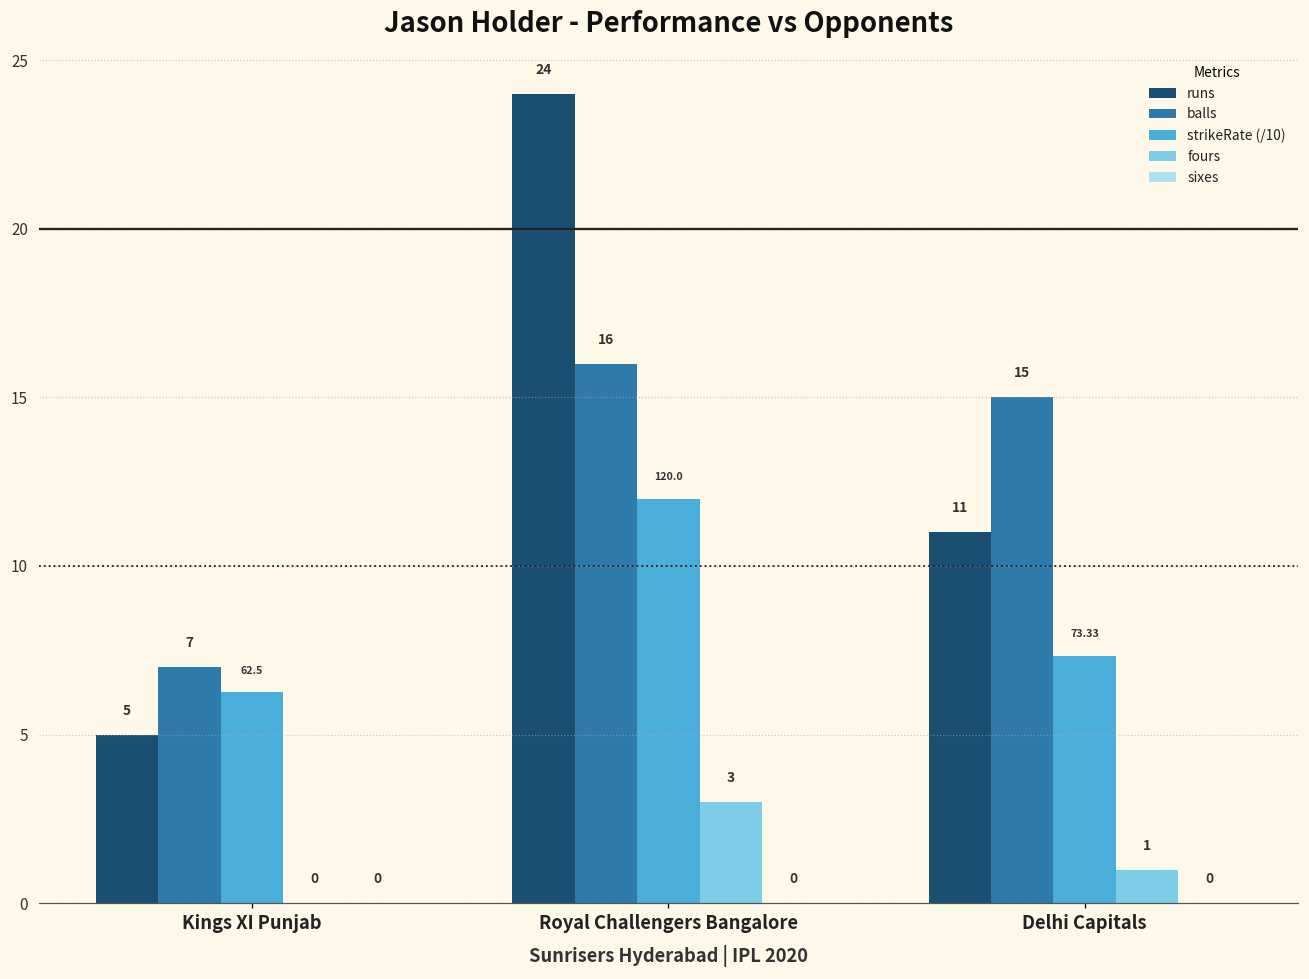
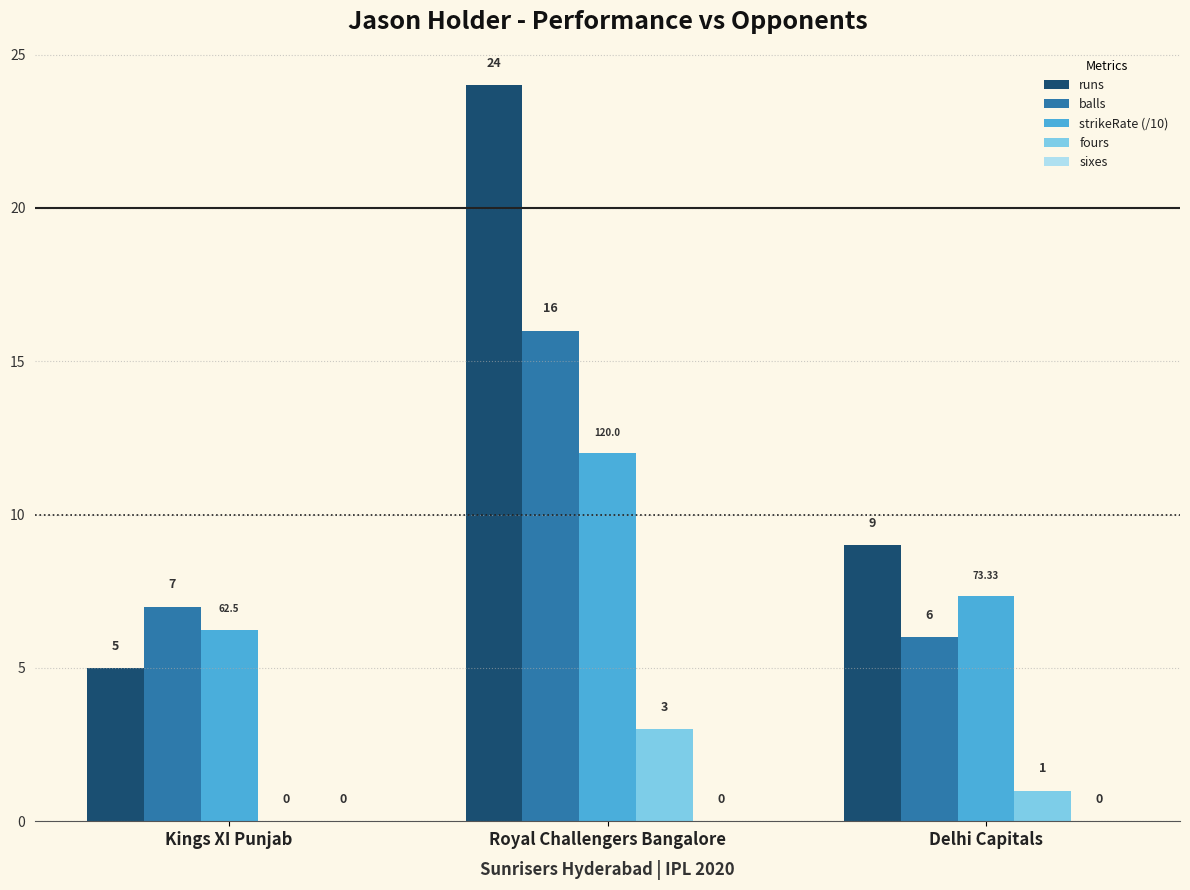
runs, Delhi Capitals: 11 -> 9
balls, Delhi Capitals: 15 -> 6
